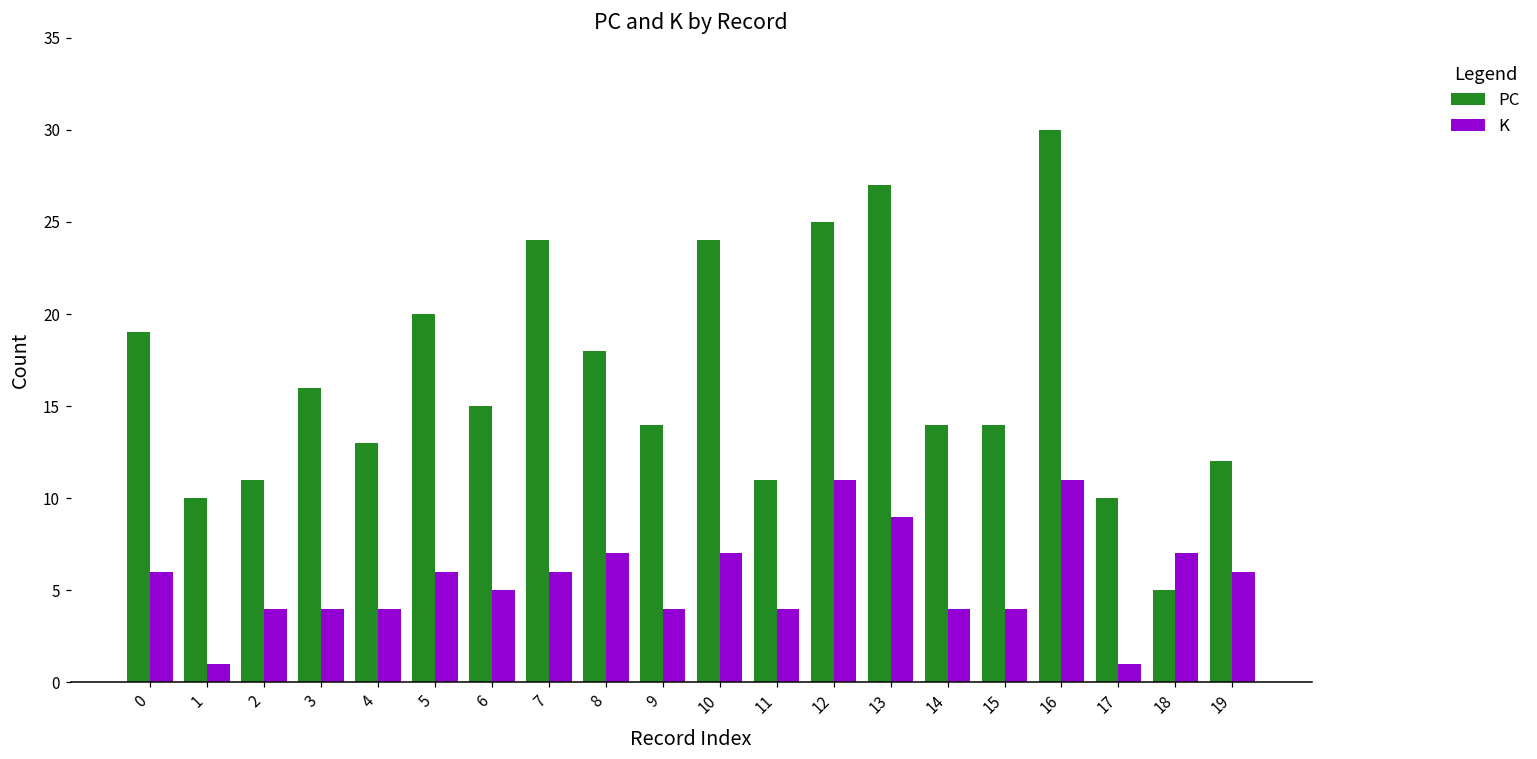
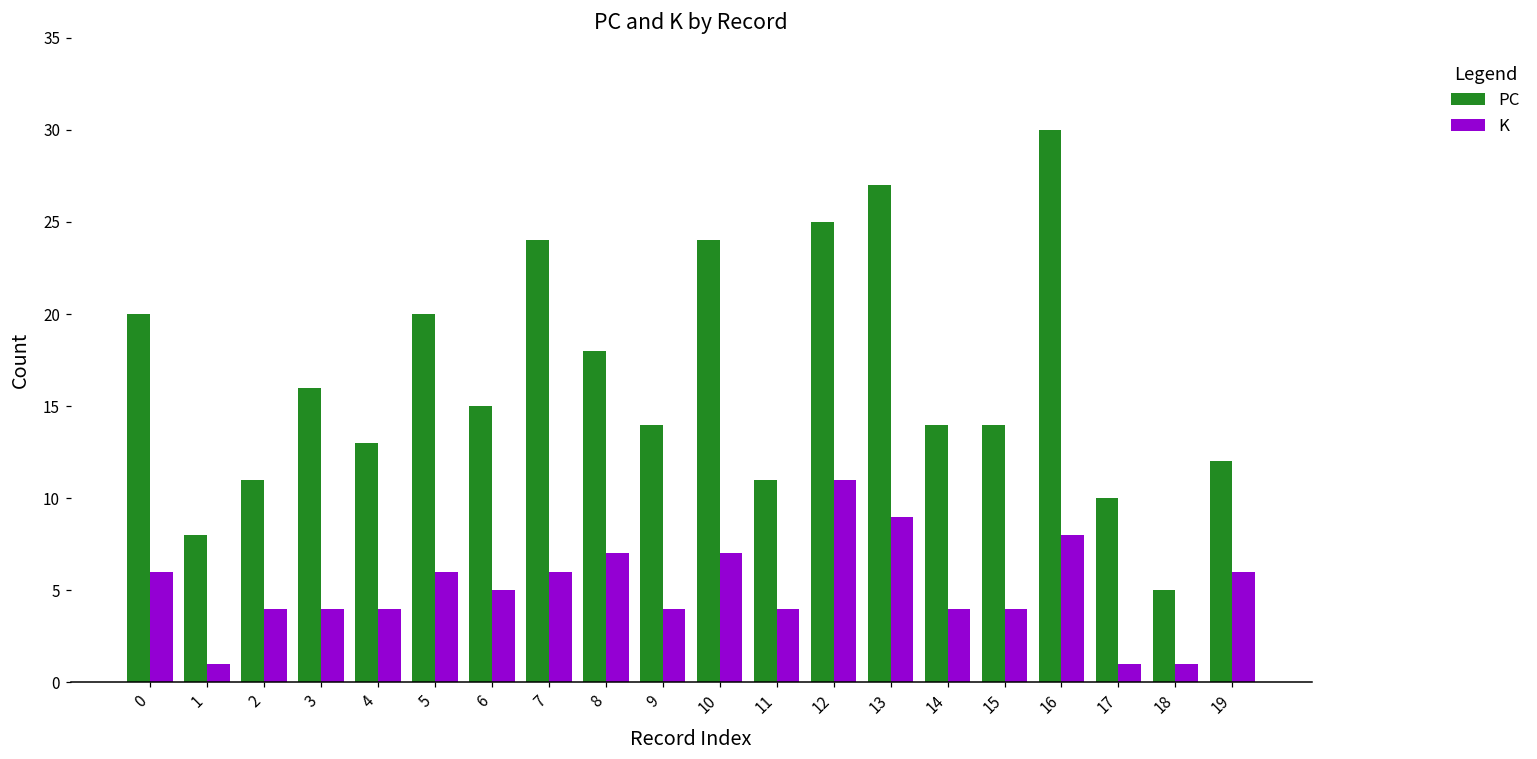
PC, 0: 19 -> 20
PC, 1: 10 -> 8
K, 16: 11 -> 8
K, 18: 7 -> 1
